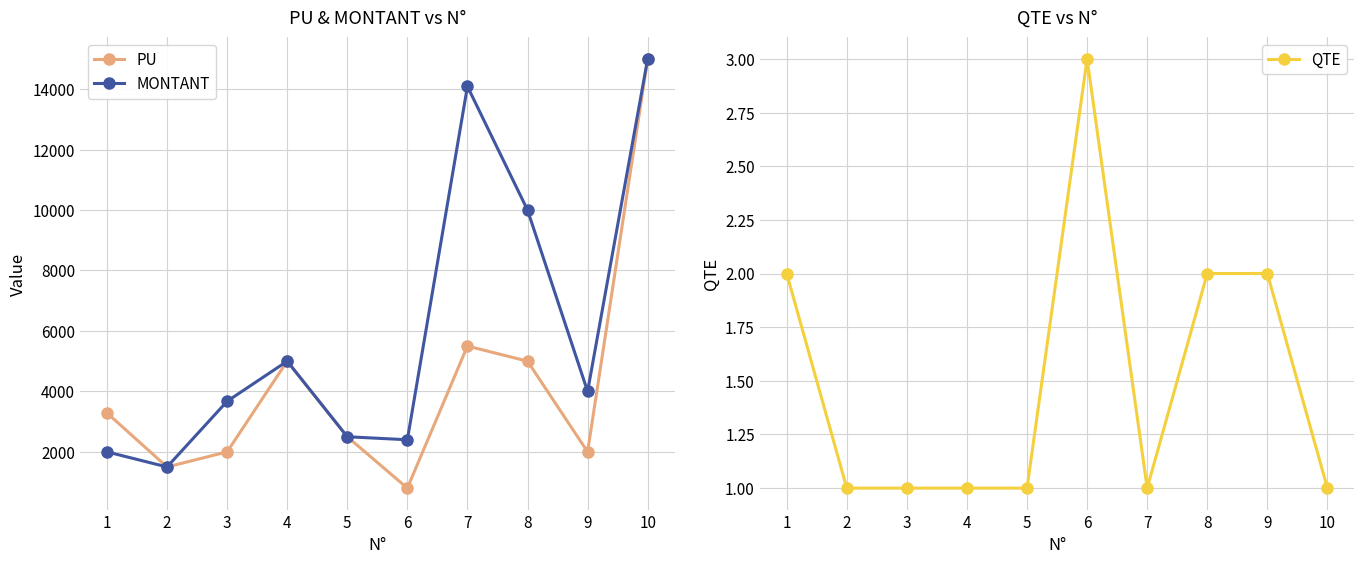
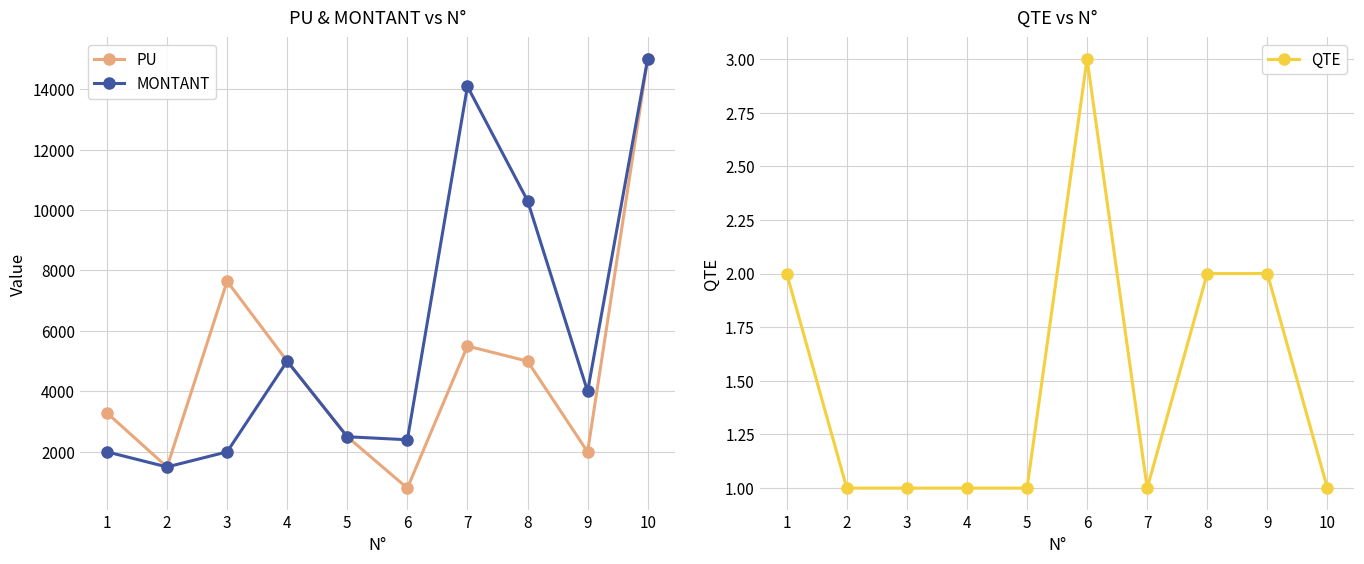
PU & MONTANT vs N°, PU, 3: 2000 -> 7600
PU & MONTANT vs N°, MONTANT, 3: 3700 -> 2000
PU & MONTANT vs N°, MONTANT, 8: 10000 -> 10300
